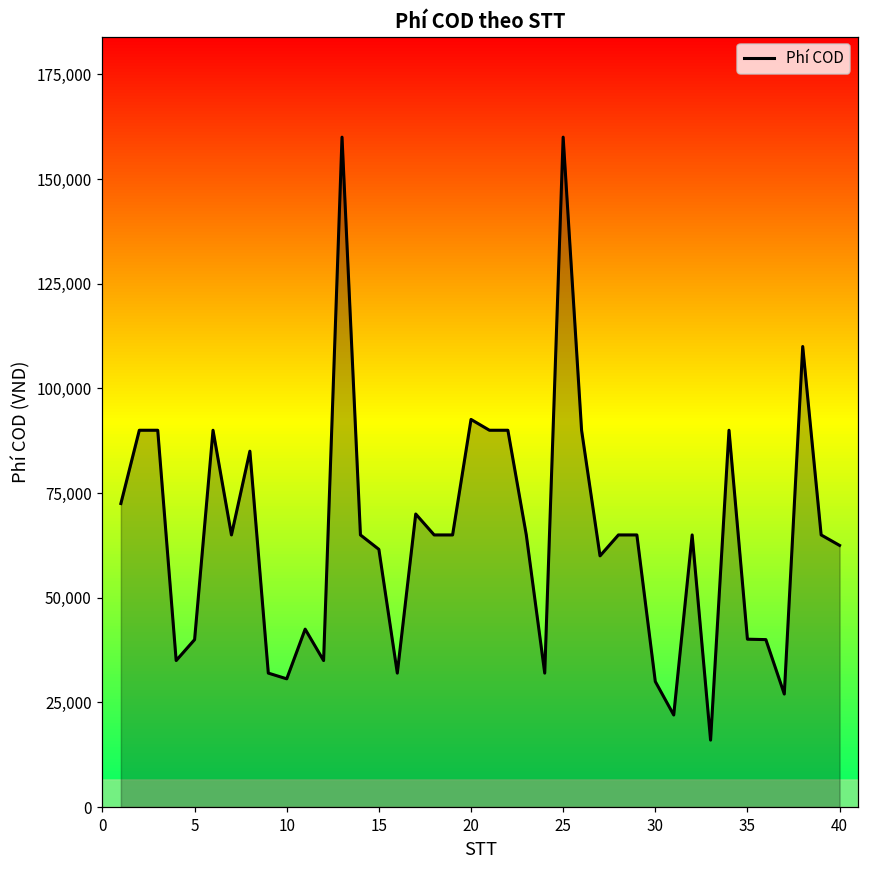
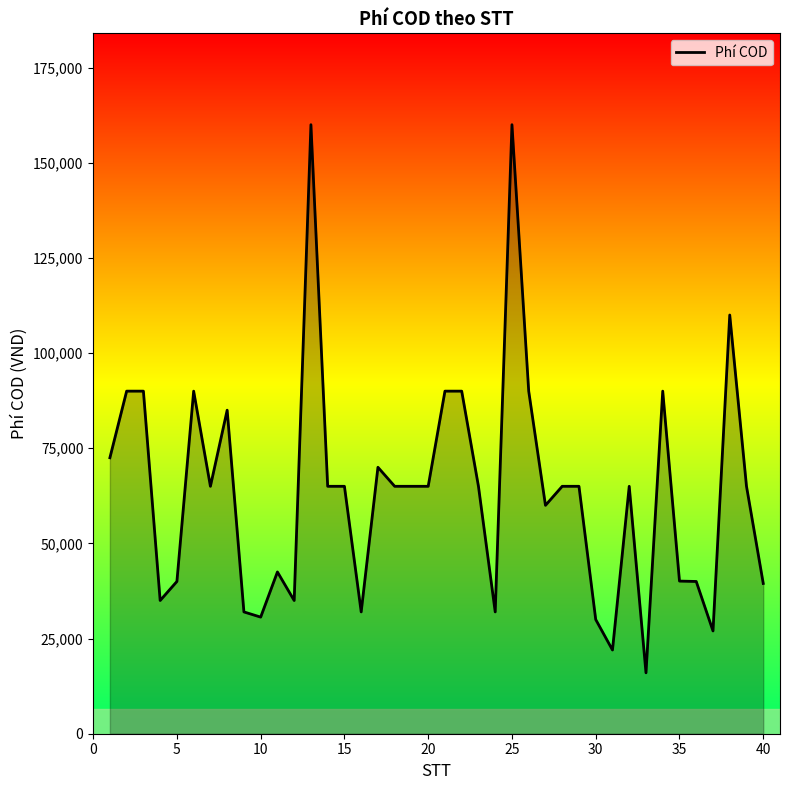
15: 62,000 -> 65,000
20: 93,000 -> 65,000
40: 63,000 -> 39,000
